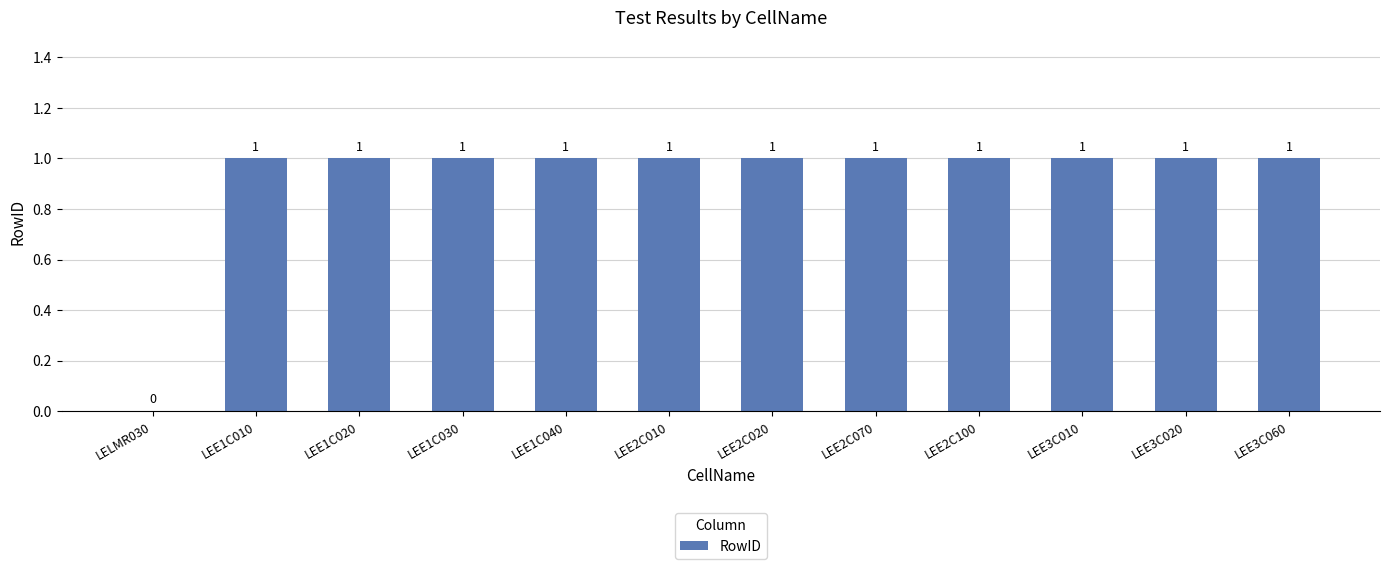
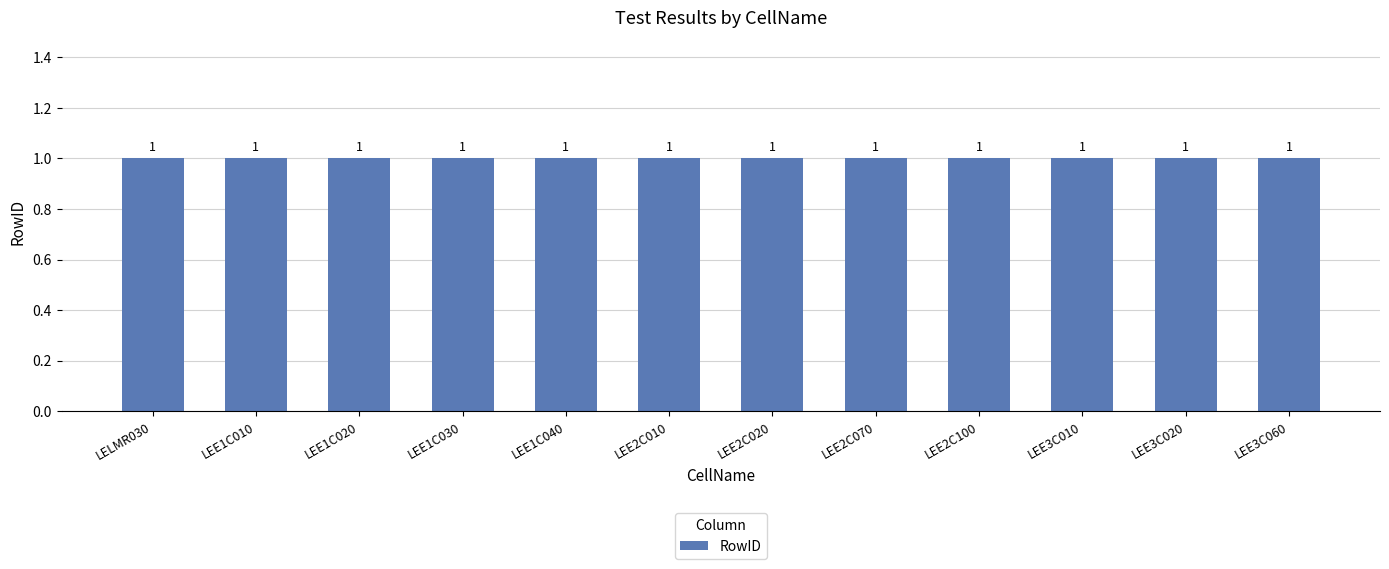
LELMR030: 0 -> 1
